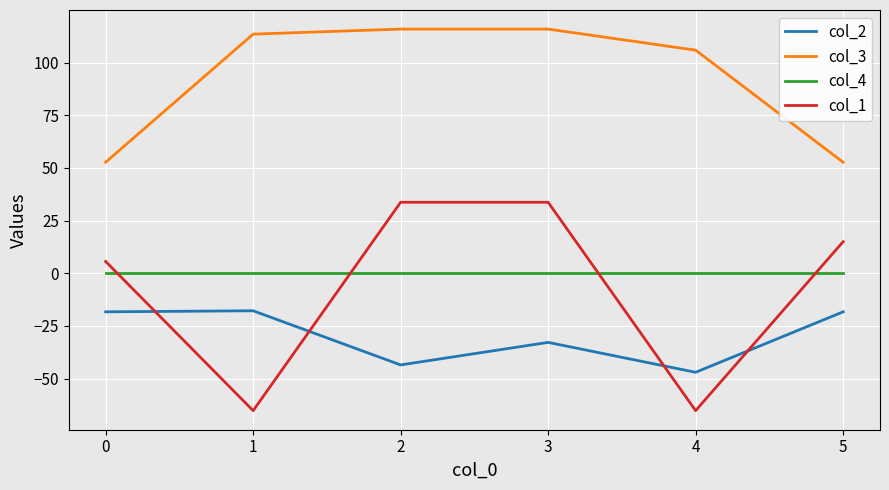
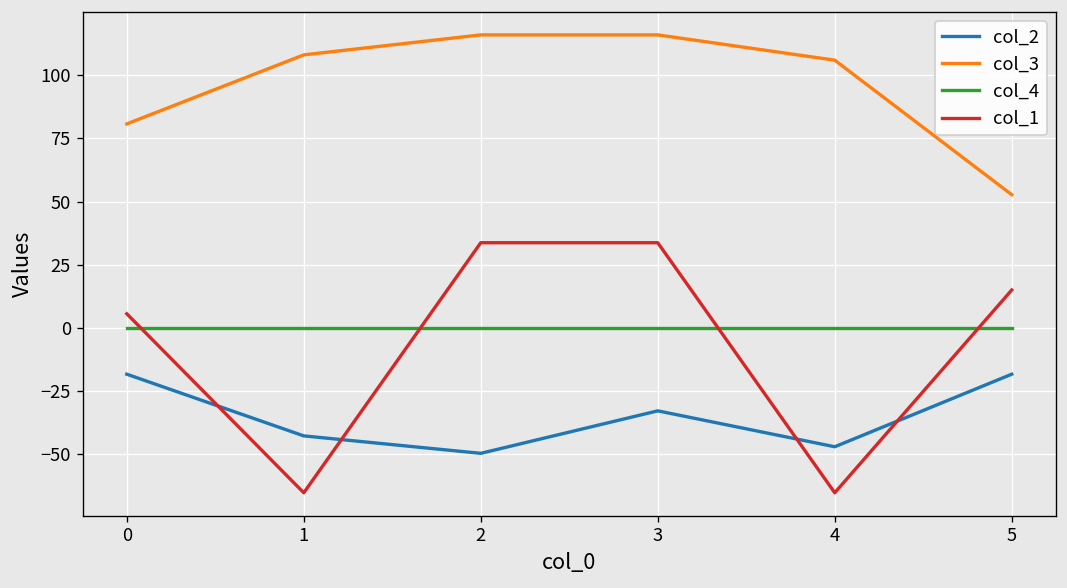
col_3, 0: 53 -> 81
col_2, 1: -18 -> -43
col_3, 1: 114 -> 108
col_2, 2: -44 -> -50
